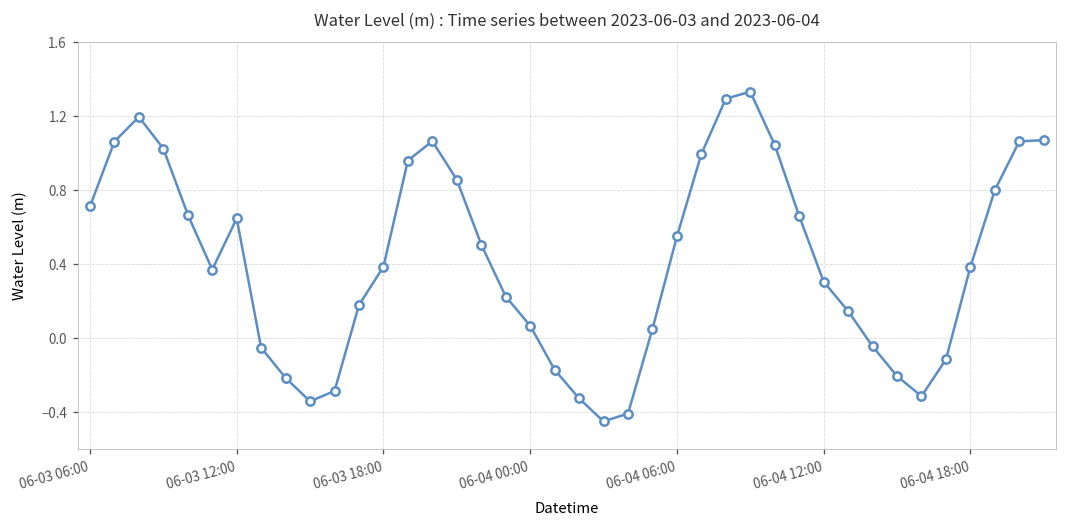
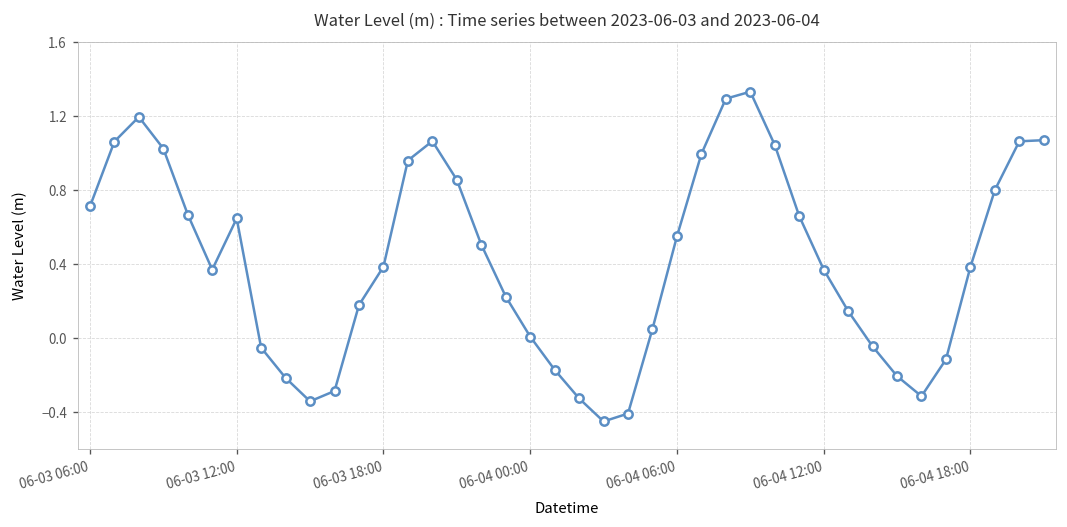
06-04 00:00: 0.06 -> 0.01
06-04 12:00: 0.30 -> 0.37
